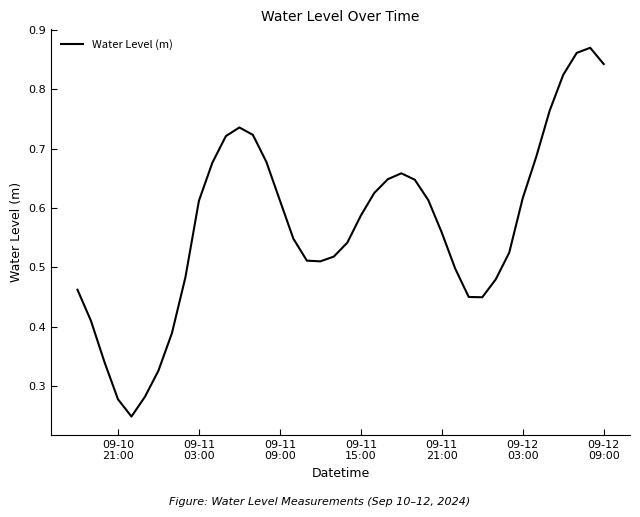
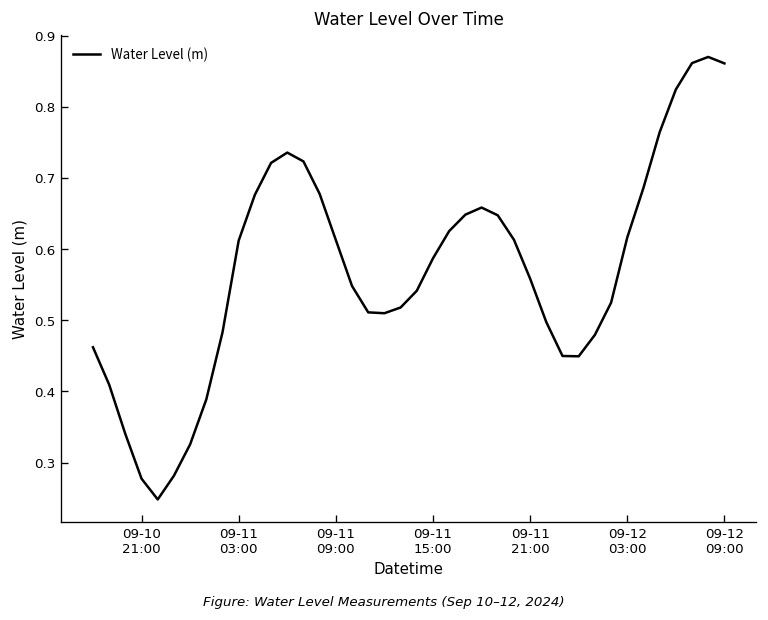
09-12 09:00: 0.84 -> 0.86
